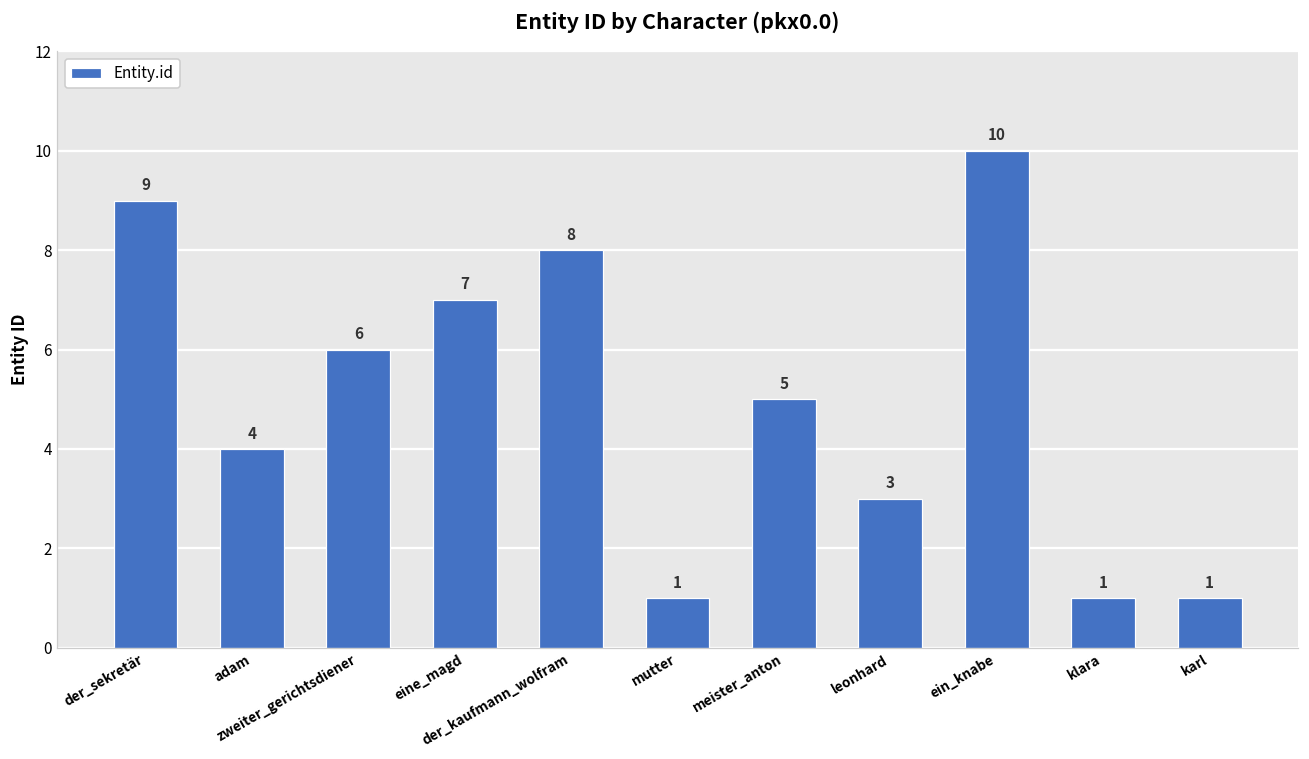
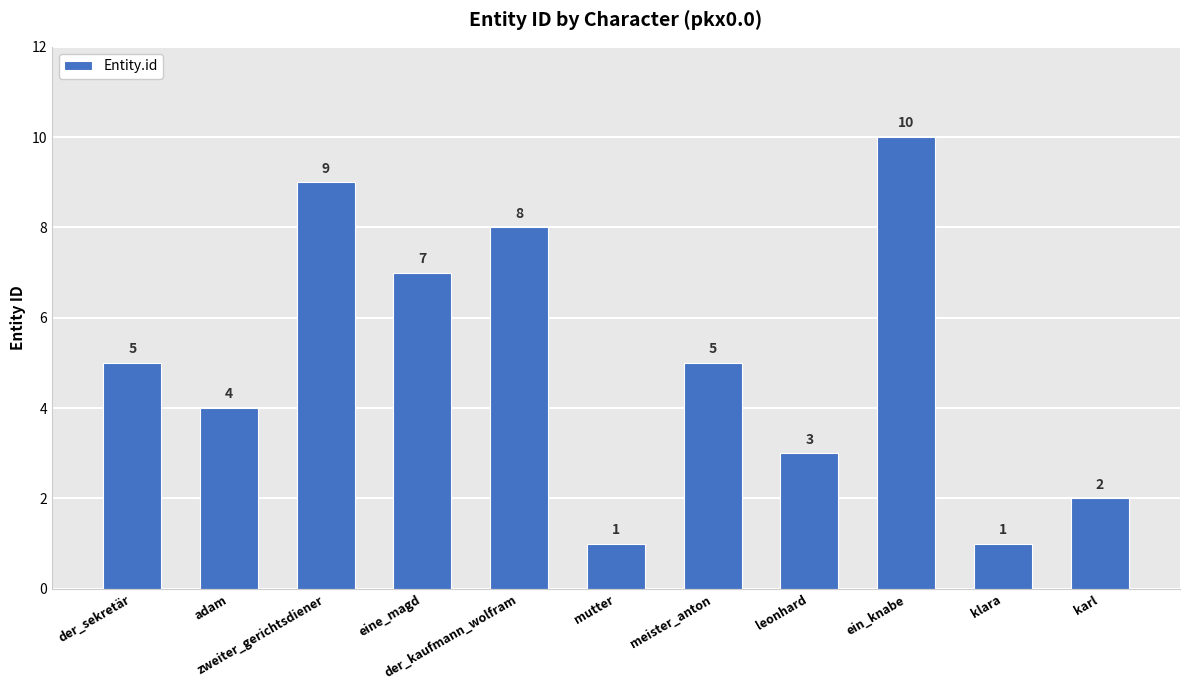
der_sekretär: 9 -> 5
zweiter_gerichtsdiener: 6 -> 9
karl: 1 -> 2
